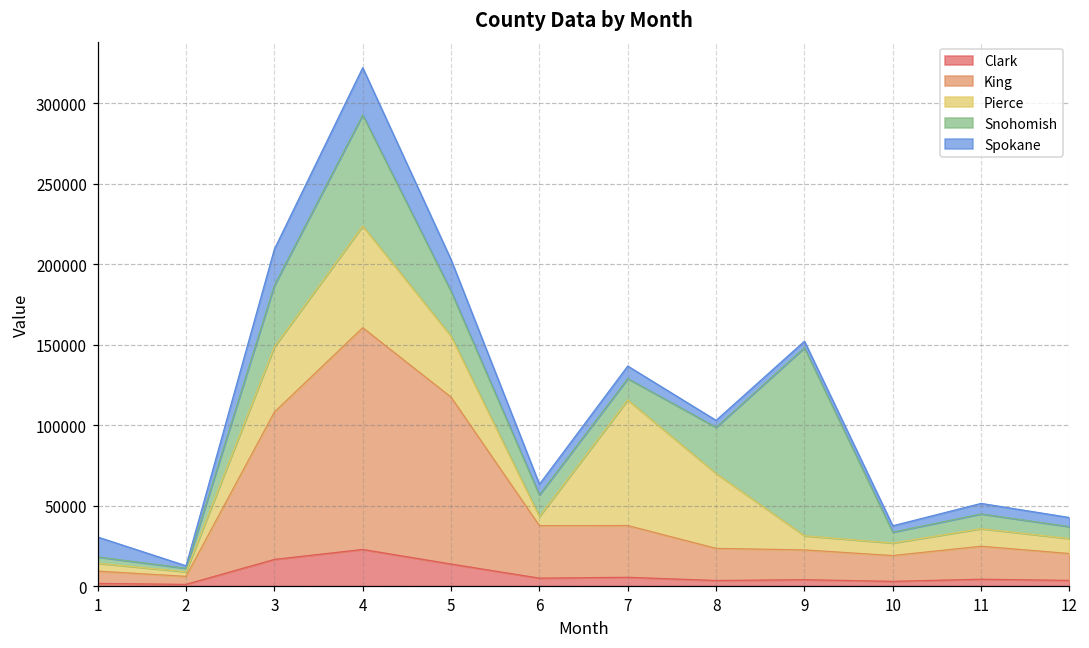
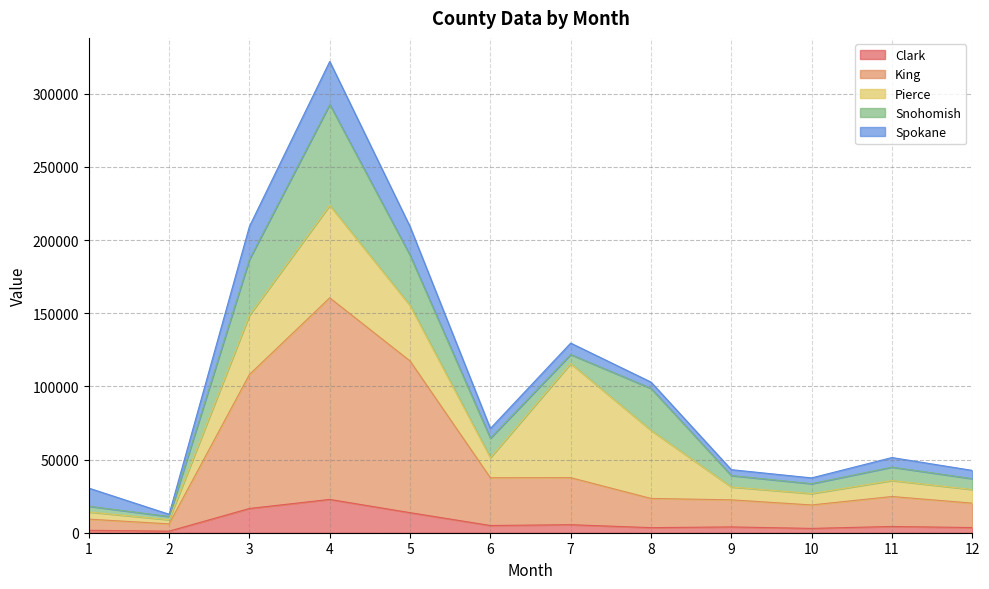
Snohomish, 5: 28000 -> 34000
Pierce, 6: 6000 -> 14000
Snohomish, 7: 13000 -> 6000
Snohomish, 9: 117000 -> 8000
